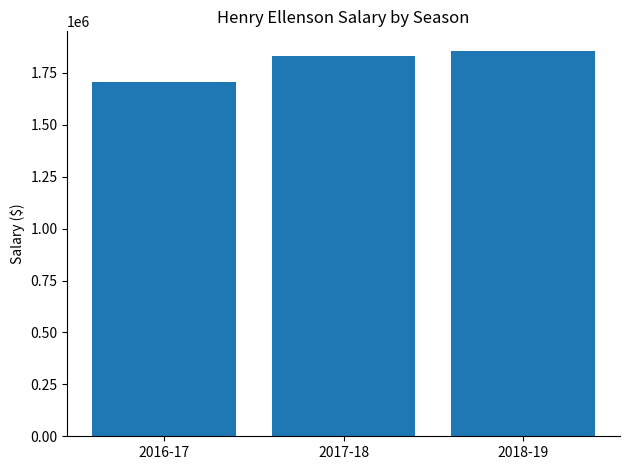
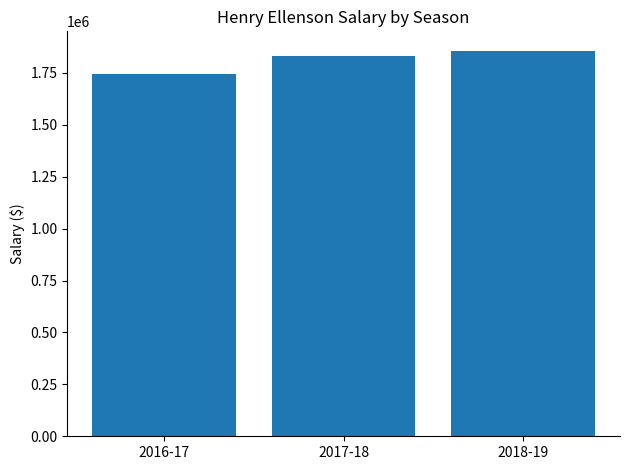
2016-17: 1700000 -> 1740000
